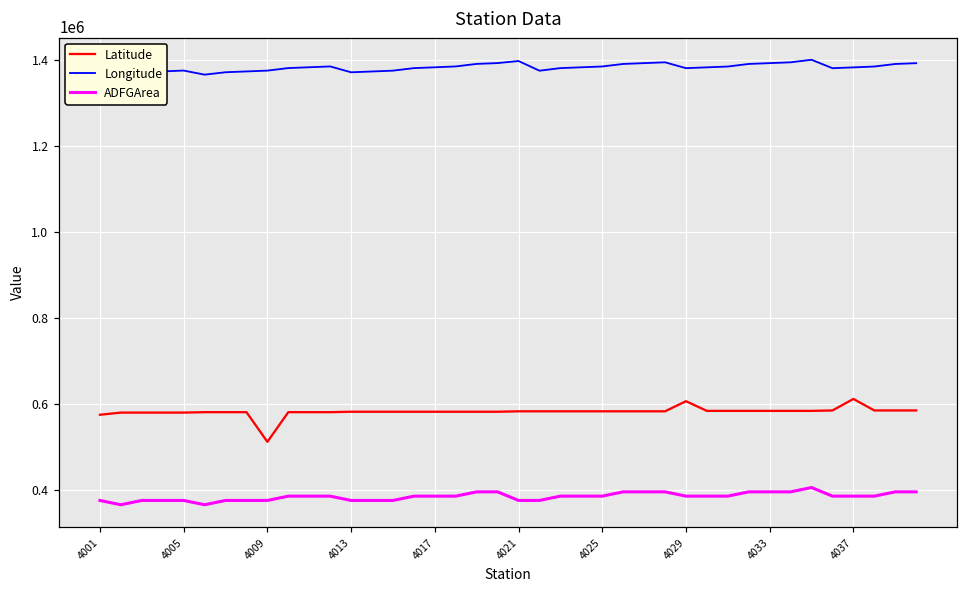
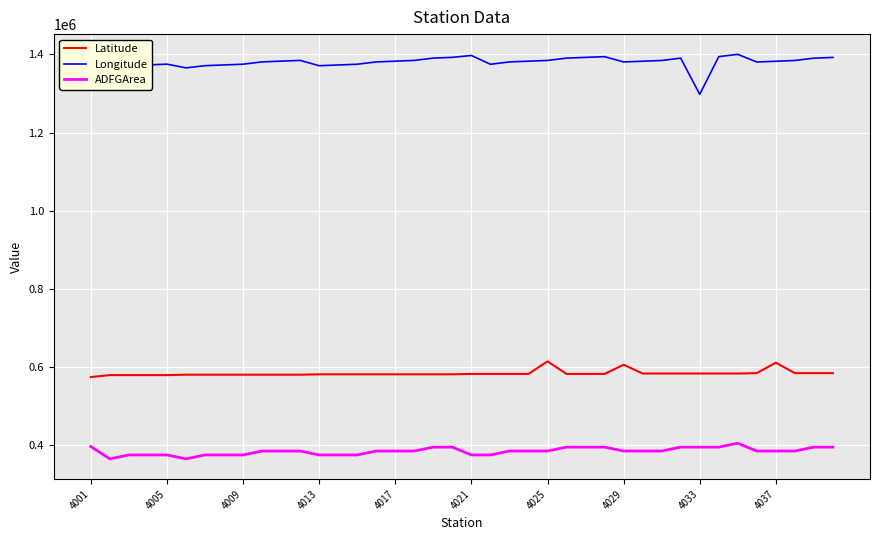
ADFGArea, 4001: 380000 -> 400000
Latitude, 4009: 510000 -> 580000
Latitude, 4025: 580000 -> 620000
Longitude, 4033: 1390000 -> 1300000
